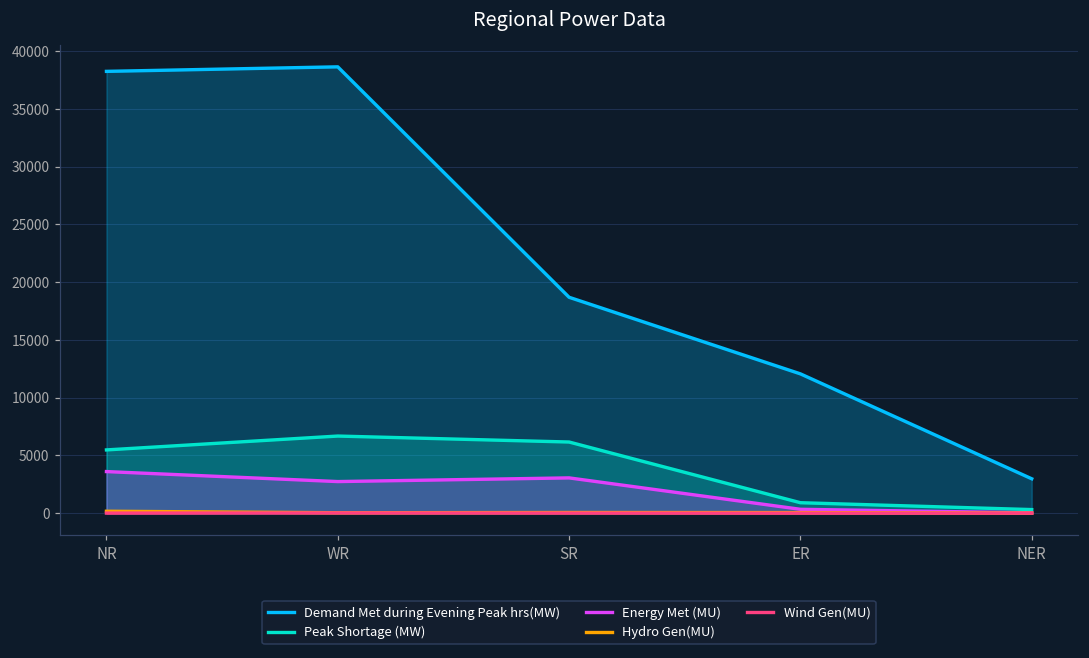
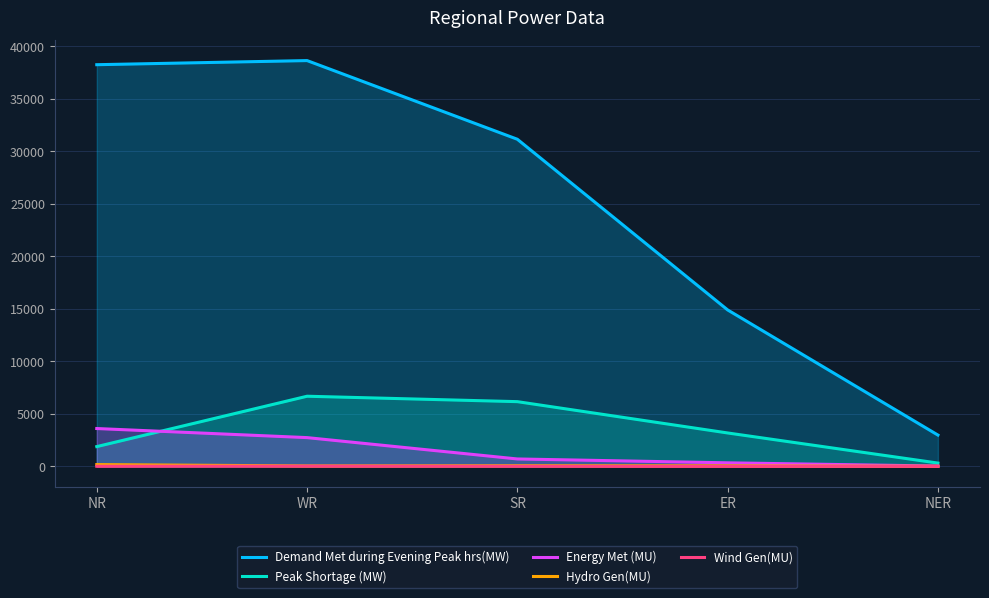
Peak Shortage (MW), NR: 5500 -> 1900
Demand Met during Evening Peak hrs(MW), SR: 18700 -> 31200
Energy Met (MU), SR: 3100 -> 700
Demand Met during Evening Peak hrs(MW), ER: 12100 -> 14900
Peak Shortage (MW), ER: 900 -> 3200
